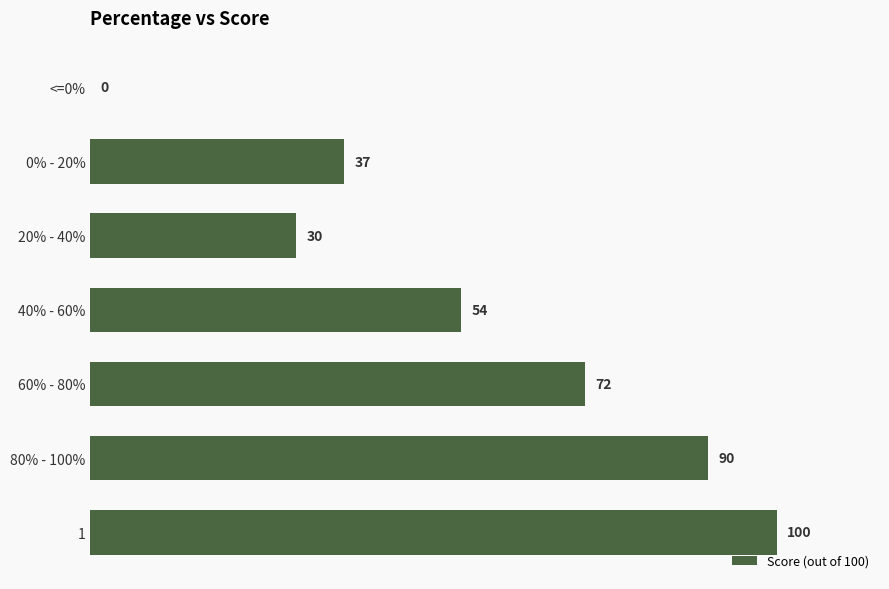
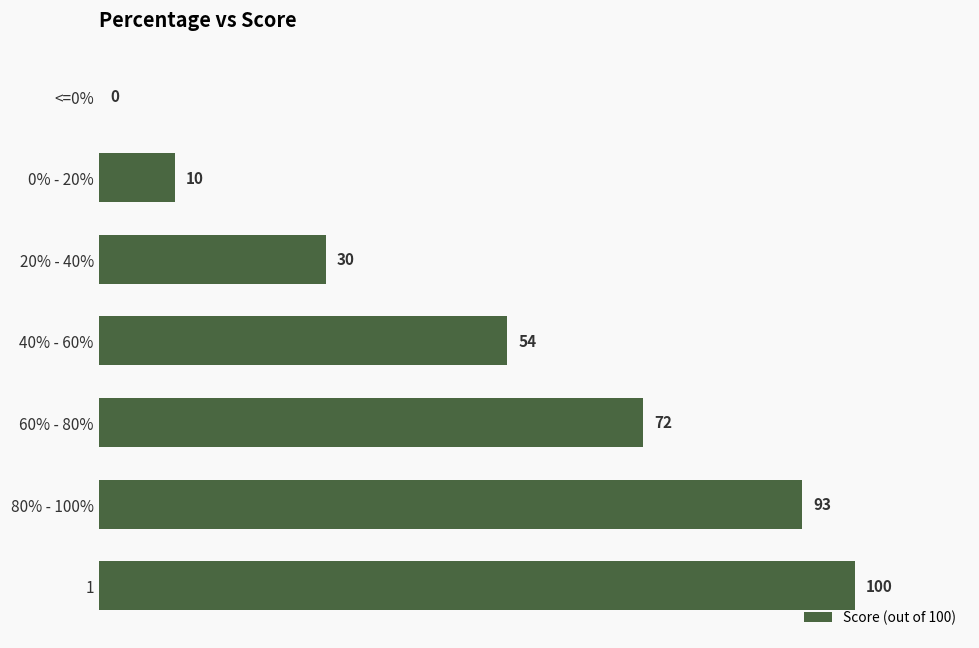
0% - 20%: 37 -> 10
80% - 100%: 90 -> 93
